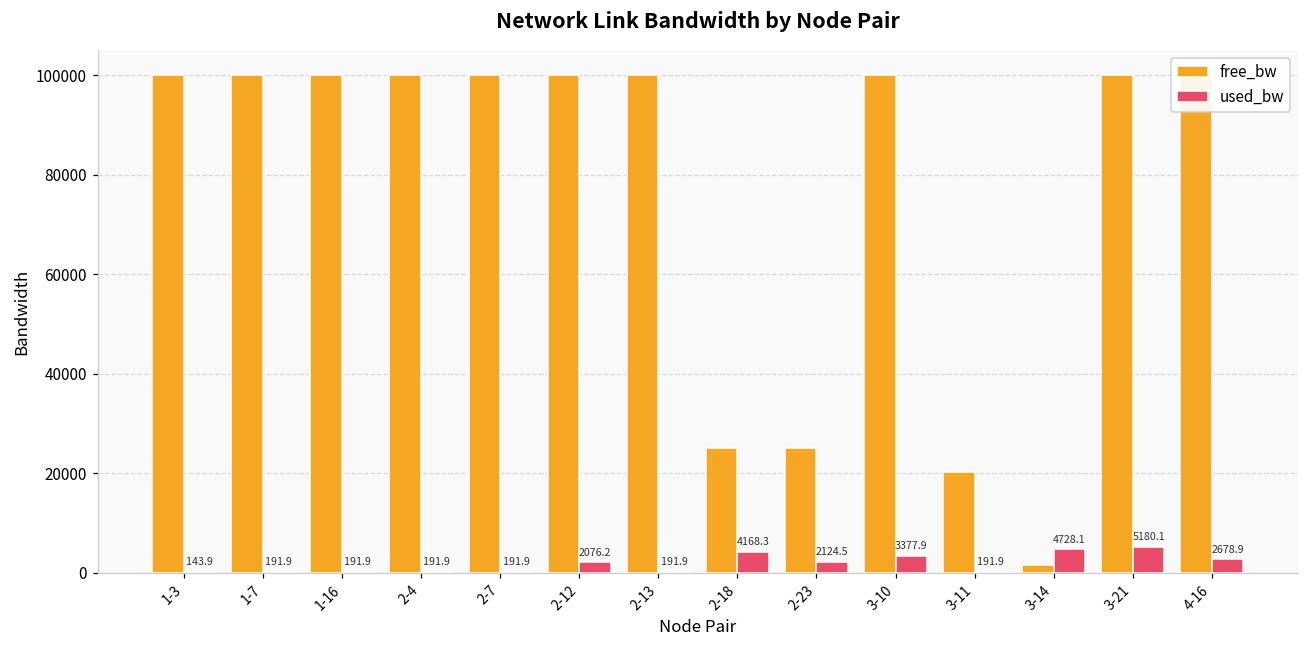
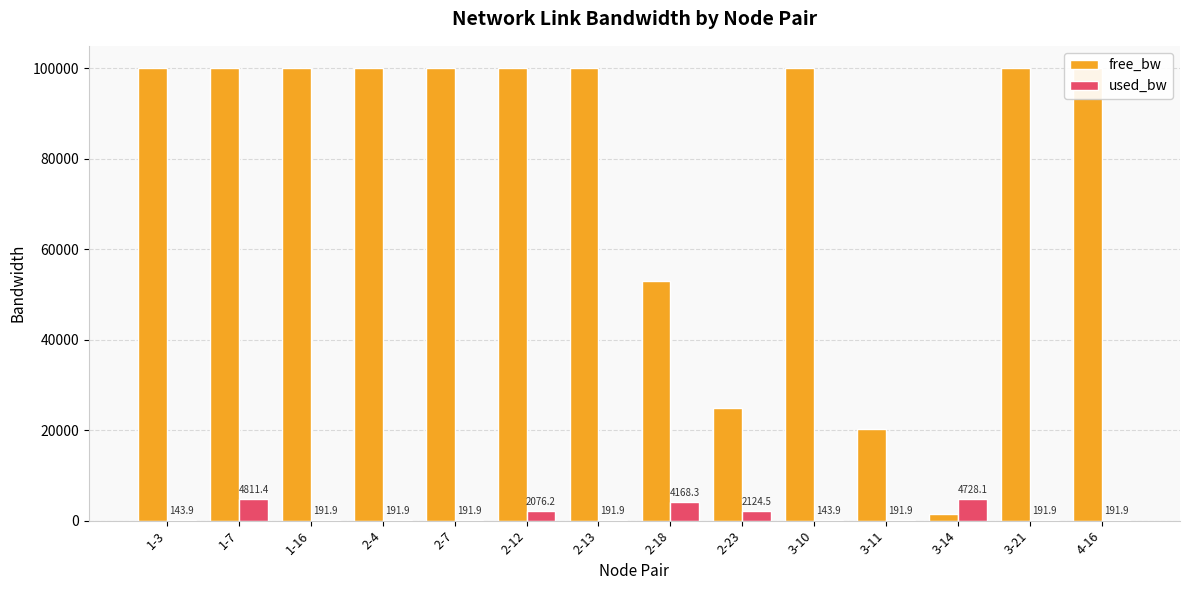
used_bw, 1-7: 191.9 -> 4811.4
free_bw, 2-18: 25000 -> 53000
used_bw, 3-10: 3377.9 -> 143.9
used_bw, 3-21: 5180.1 -> 191.9
used_bw, 4-16: 2678.9 -> 191.9
